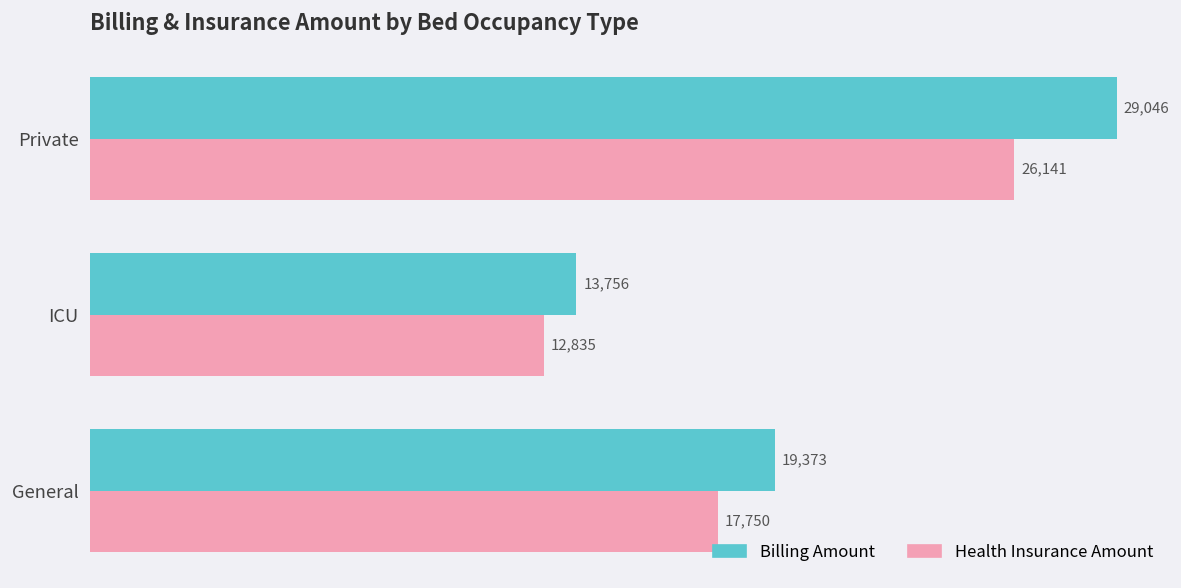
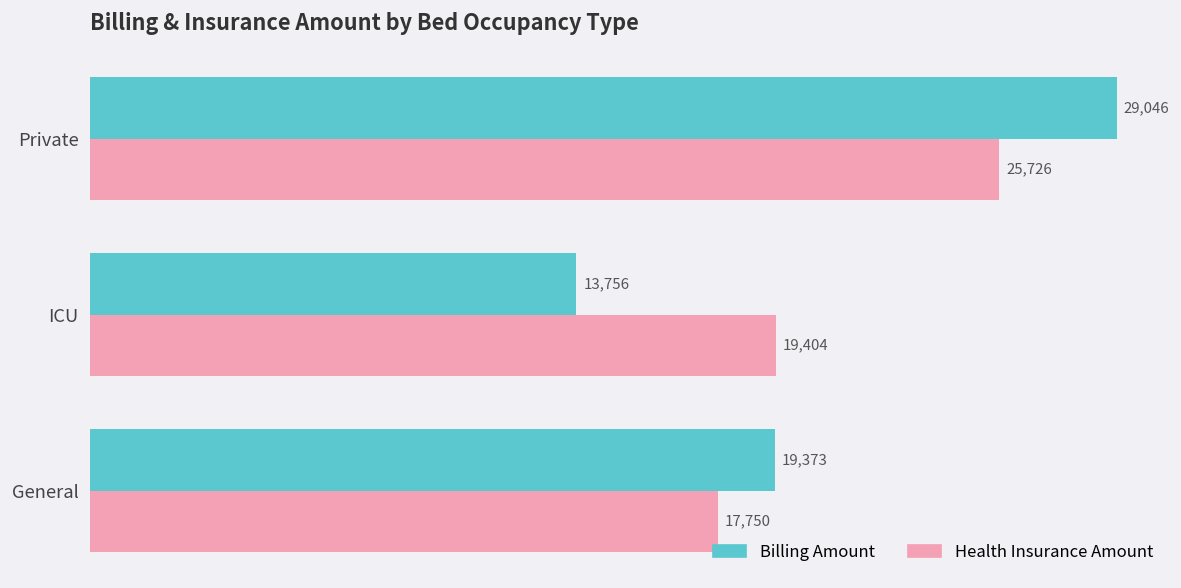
Health Insurance Amount, Private: 26,141 -> 25,726
Health Insurance Amount, ICU: 12,835 -> 19,404
